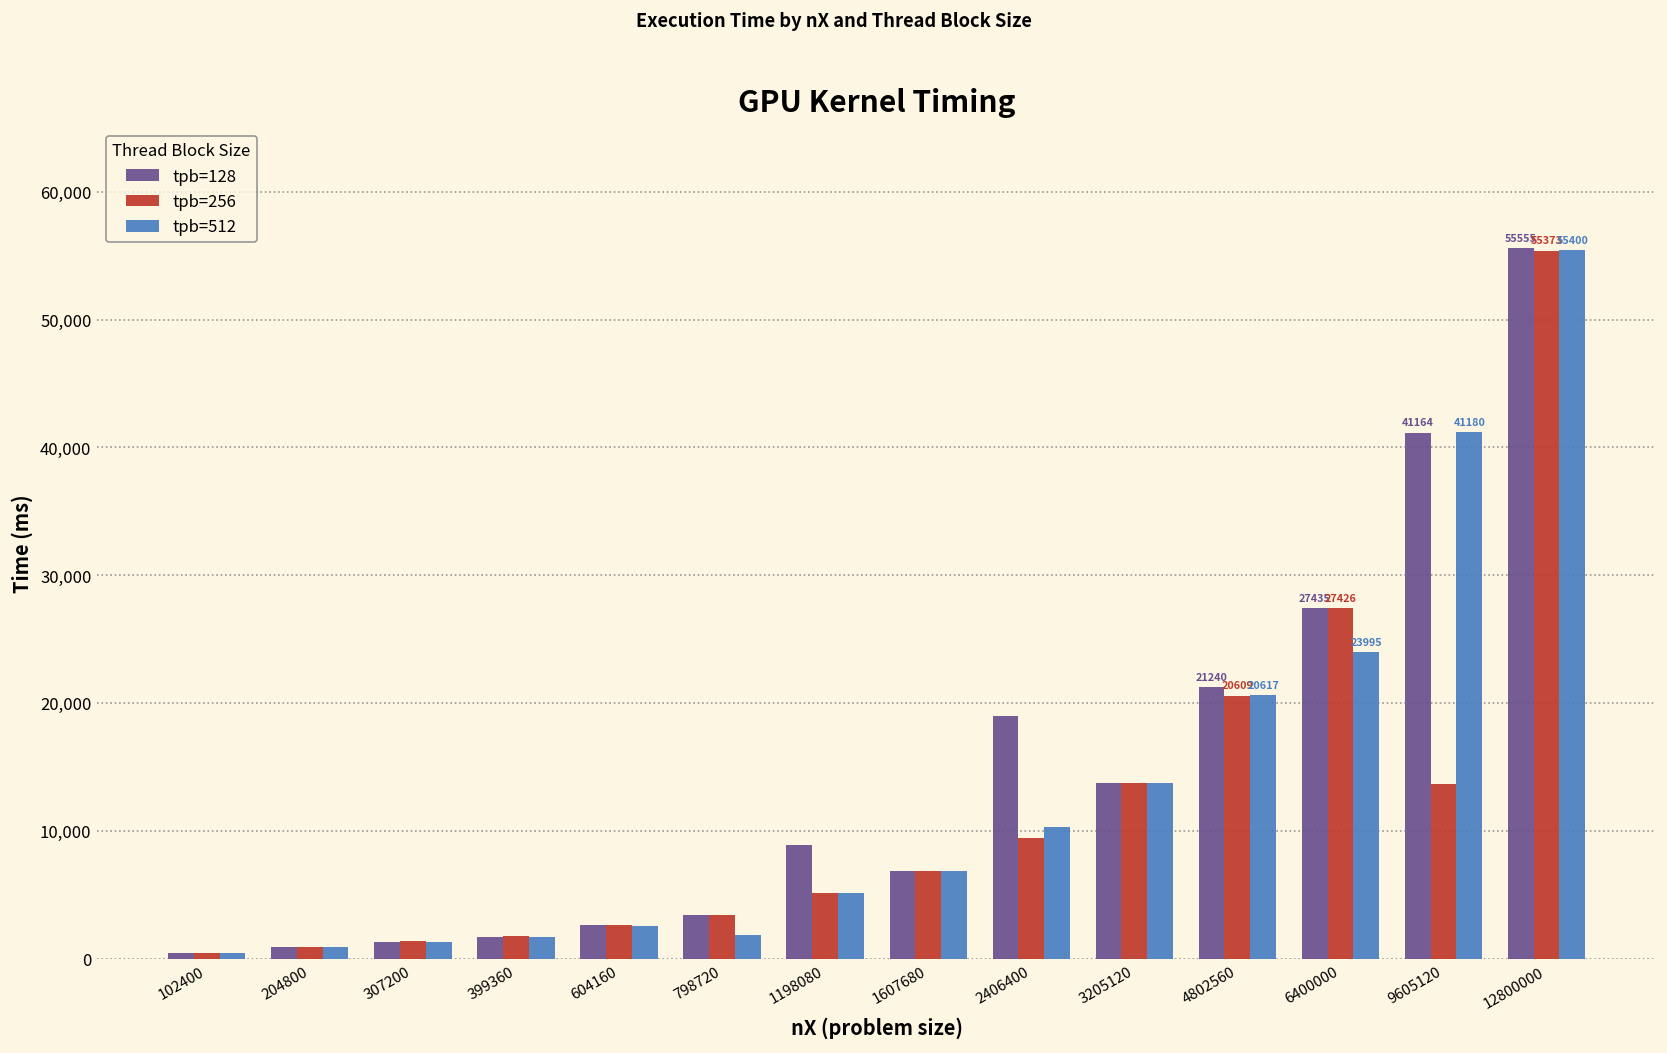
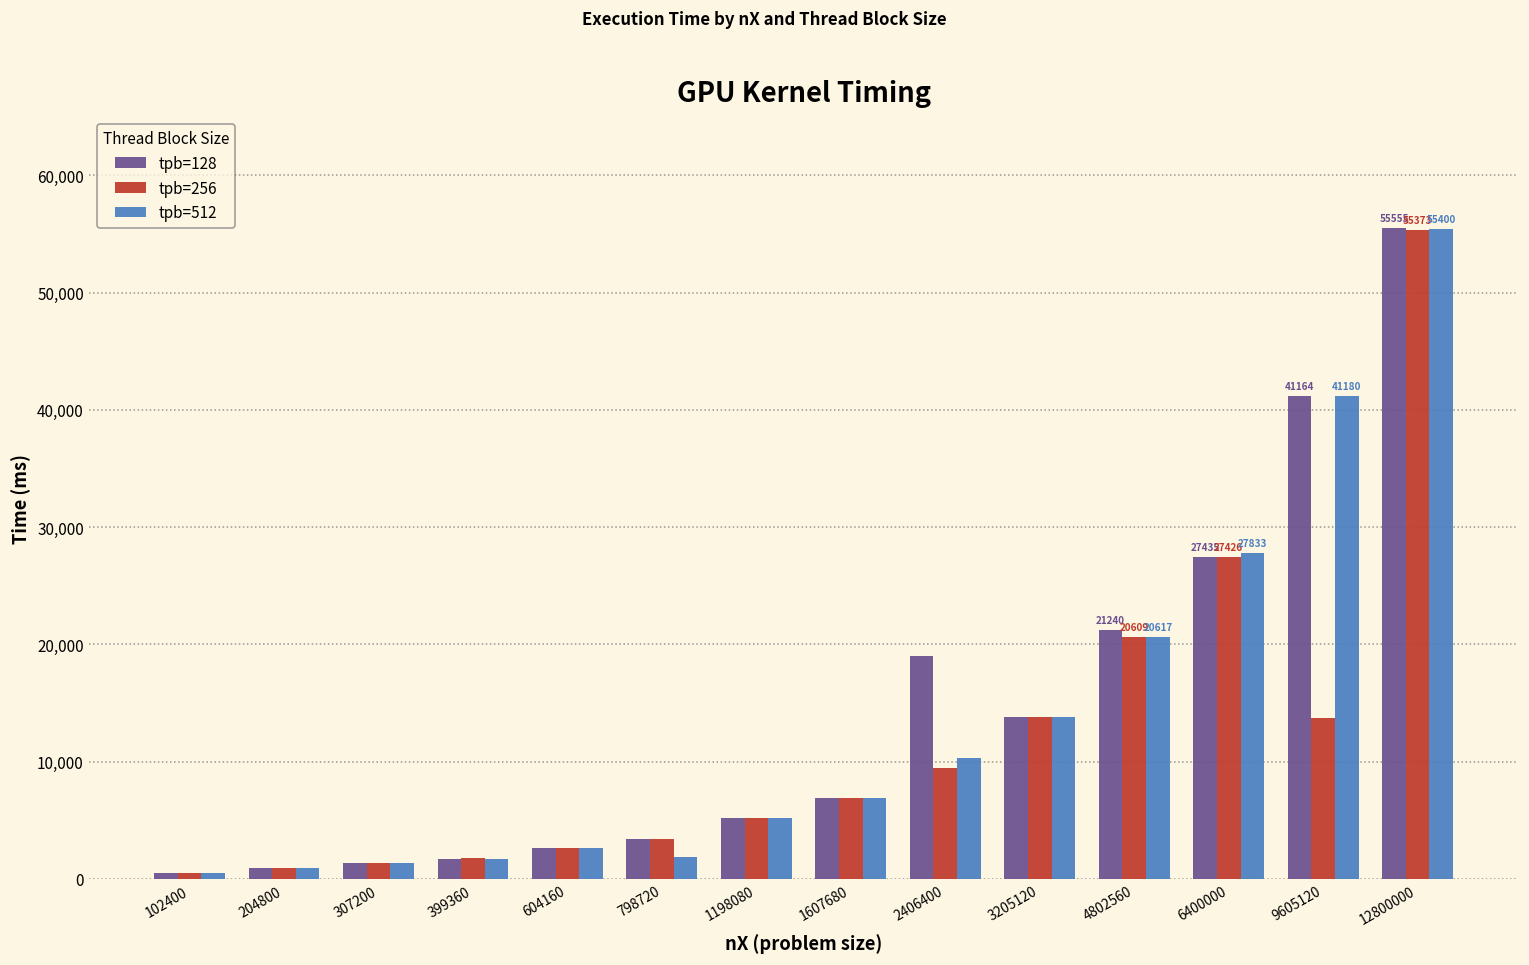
tpb=128, 1198080: 8,900 -> 5,200
tpb=512, 6400000: 23995 -> 27833
